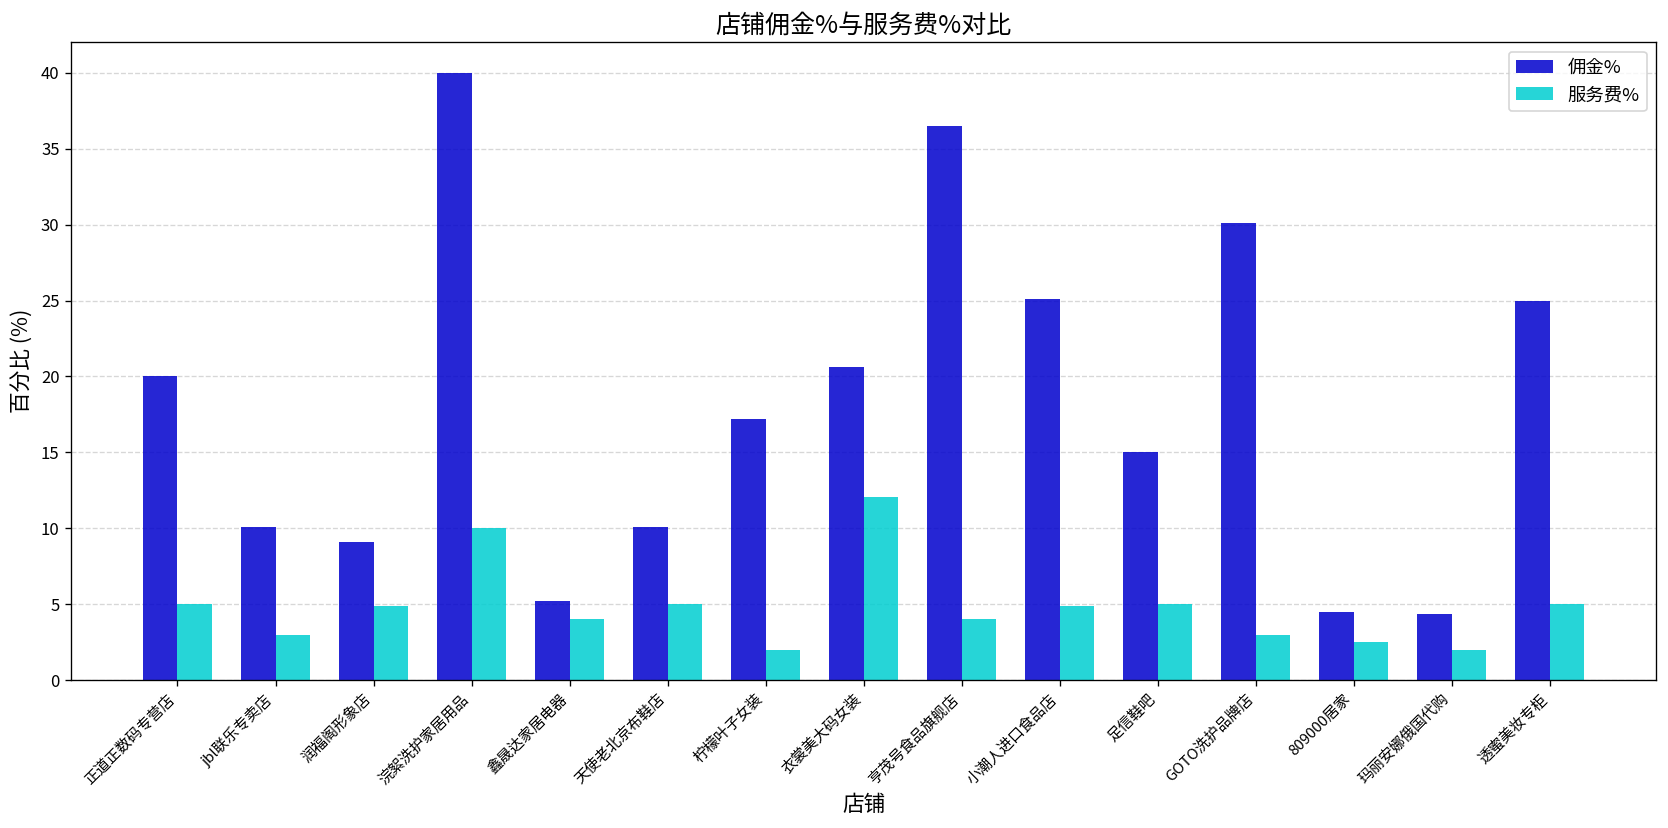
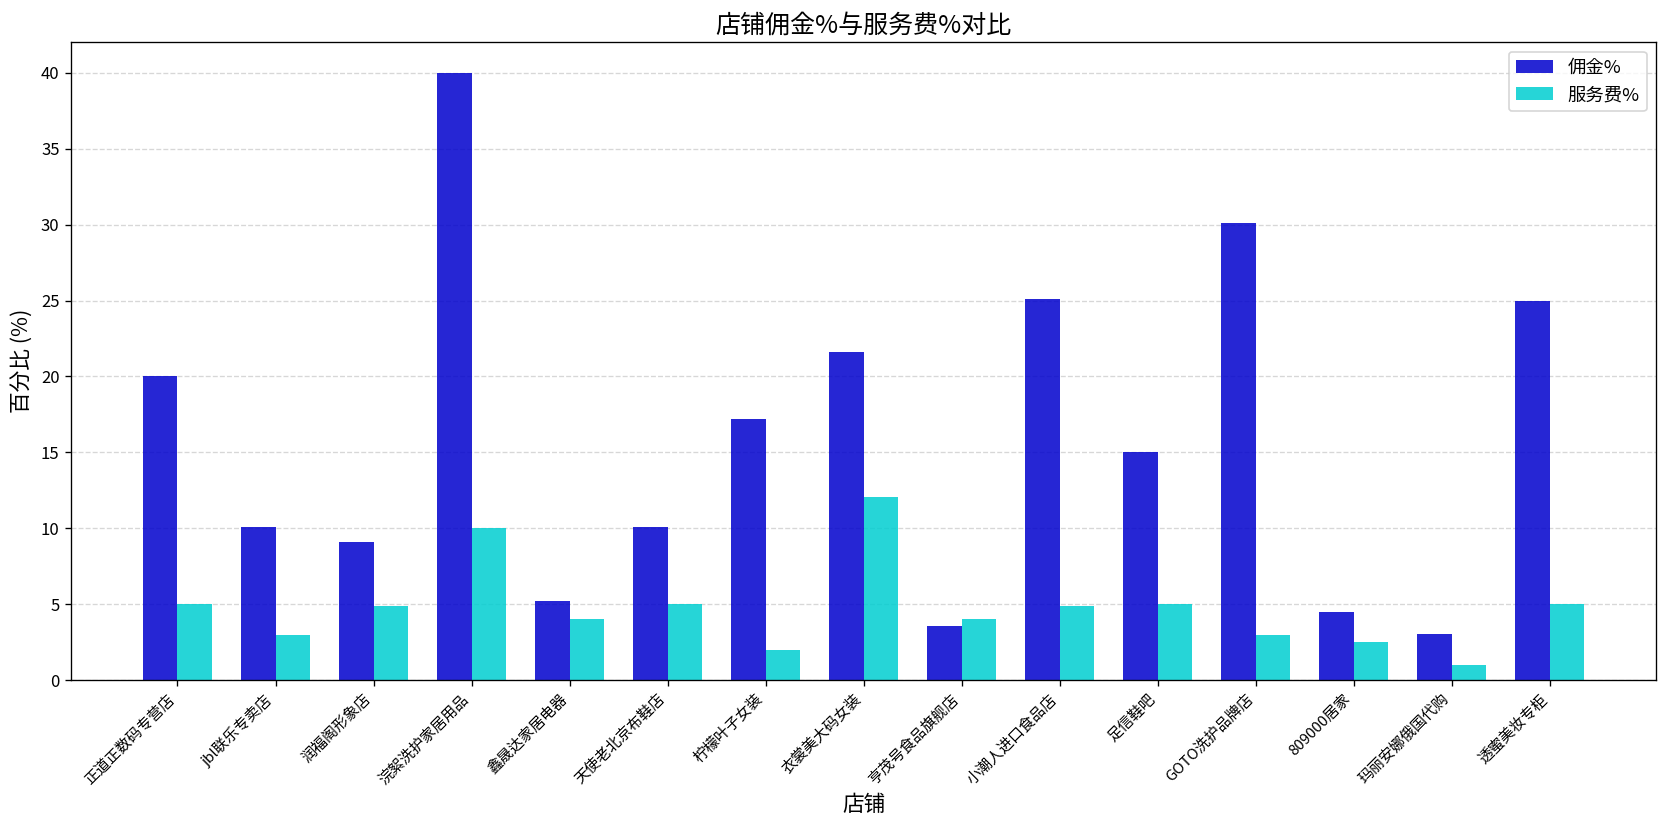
佣金%, 衣裳美大码女装: 20.6 -> 21.6
佣金%, 亨茂号食品旗舰店: 36.5 -> 3.6
佣金%, 玛丽安娜俄国代购: 4.3 -> 3.0
服务费%, 玛丽安娜俄国代购: 2 -> 1
